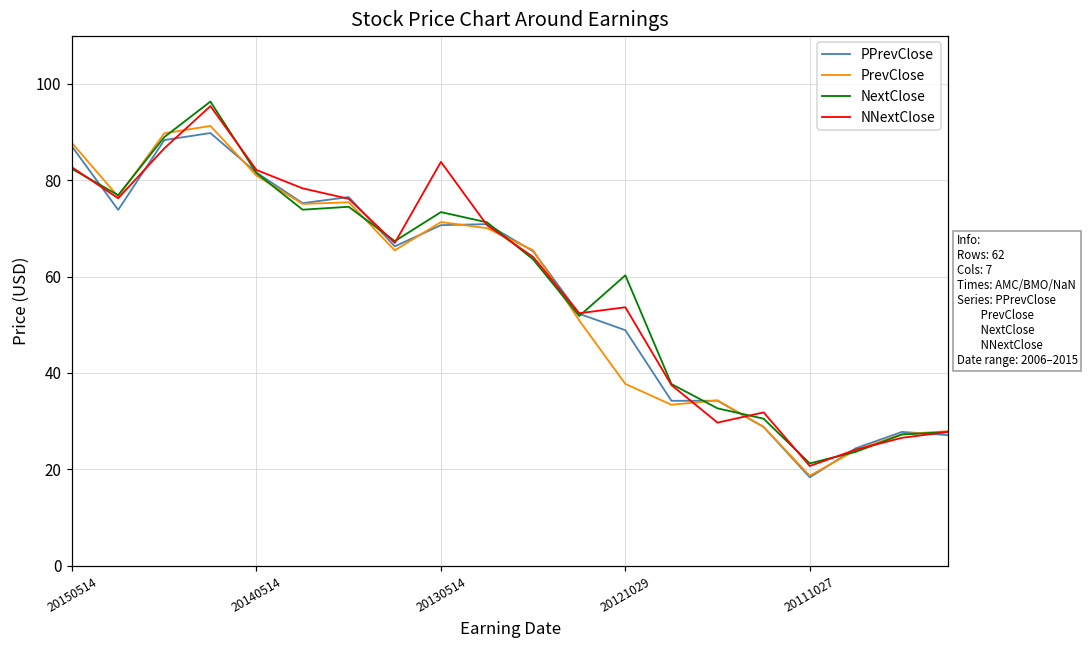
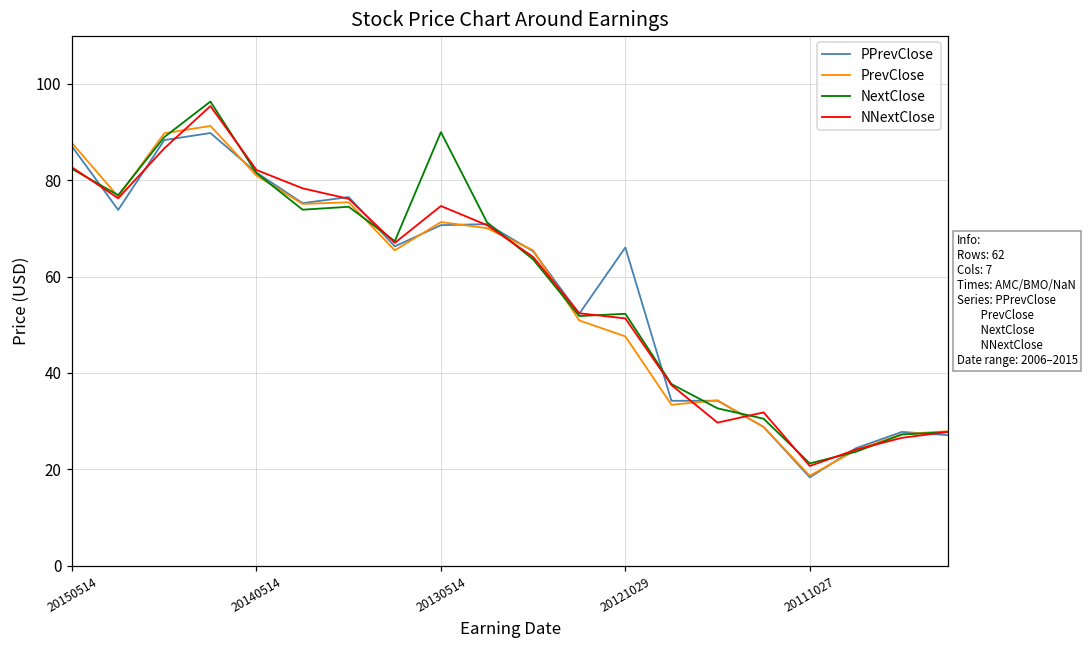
NextClose, 20130514: 73 -> 90
NNextClose, 20130514: 84 -> 75
PPrevClose, 20121029: 49 -> 66
PrevClose, 20121029: 38 -> 48
NextClose, 20121029: 60 -> 52
NNextClose, 20121029: 54 -> 51
